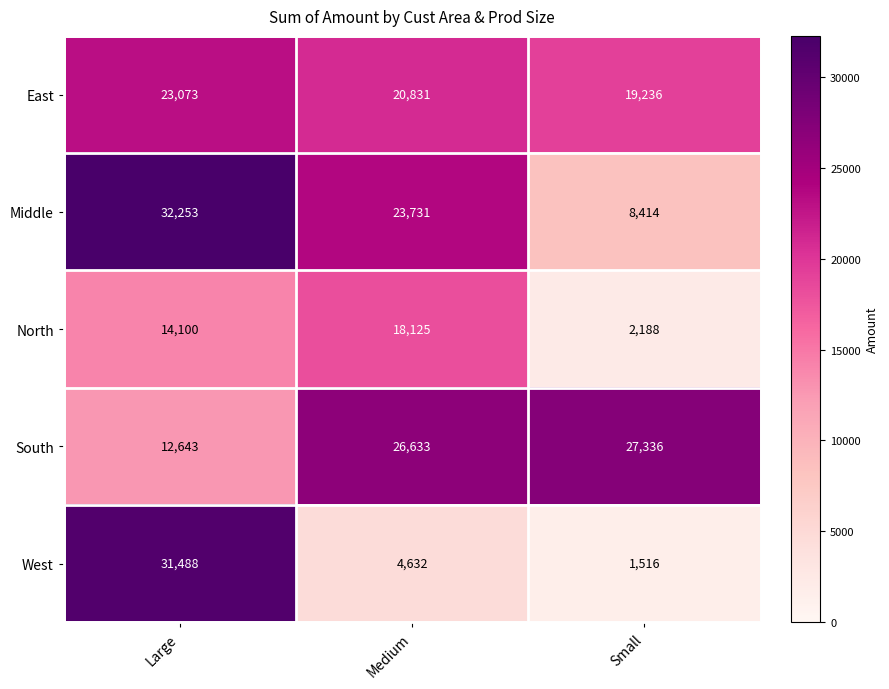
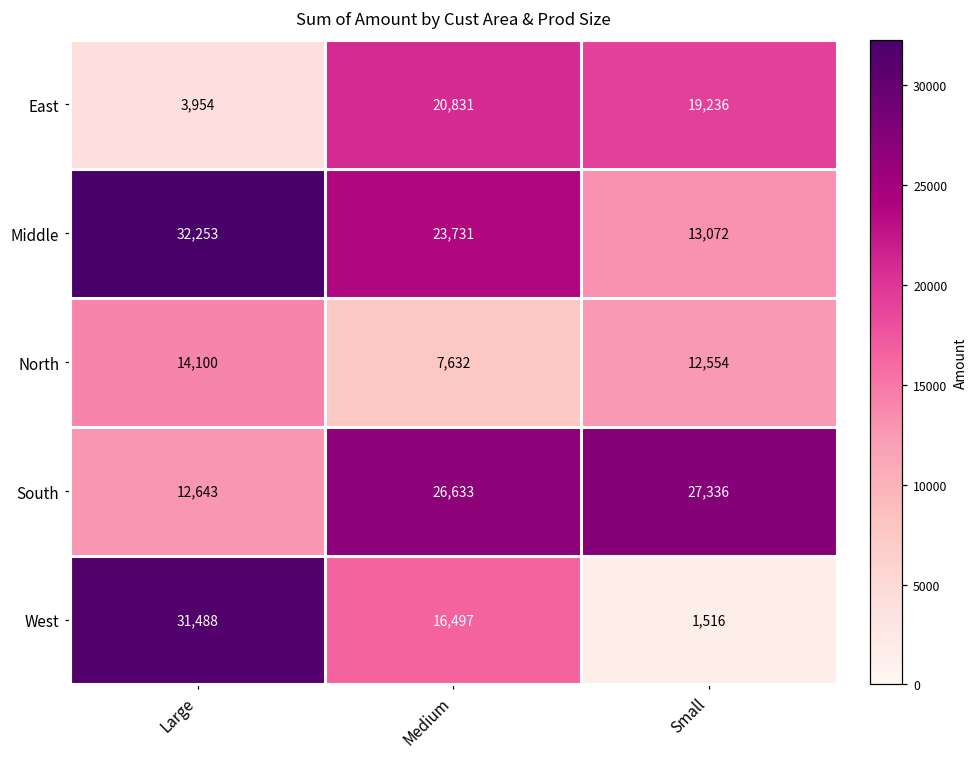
East, Large: 23,073 -> 3,954
Middle, Small: 8,414 -> 13,072
North, Medium: 18,125 -> 7,632
North, Small: 2,188 -> 12,554
West, Medium: 4,632 -> 16,497
